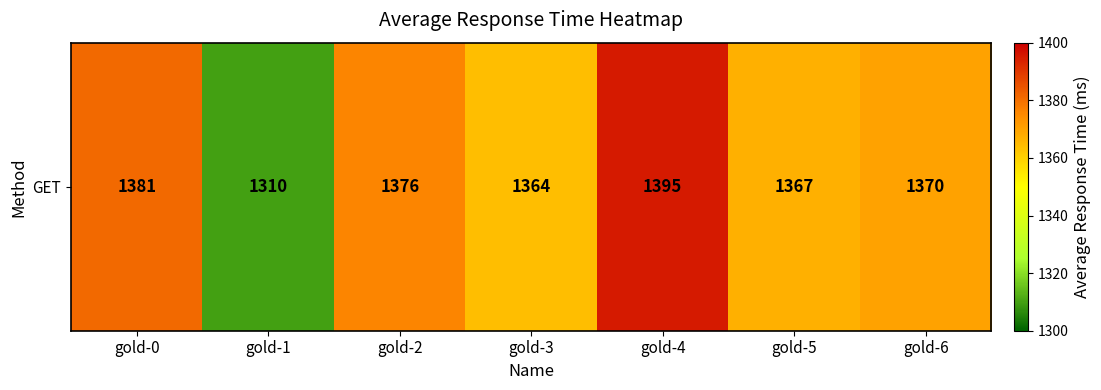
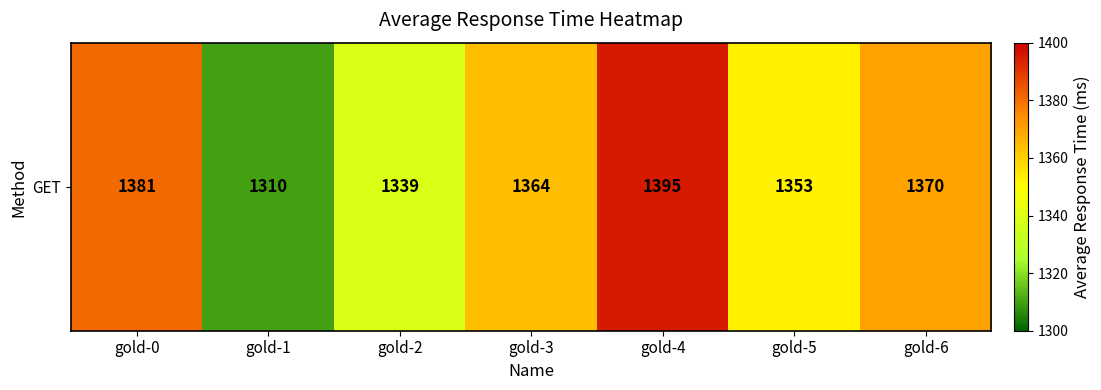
GET, gold-2: 1376 -> 1339
GET, gold-5: 1367 -> 1353
